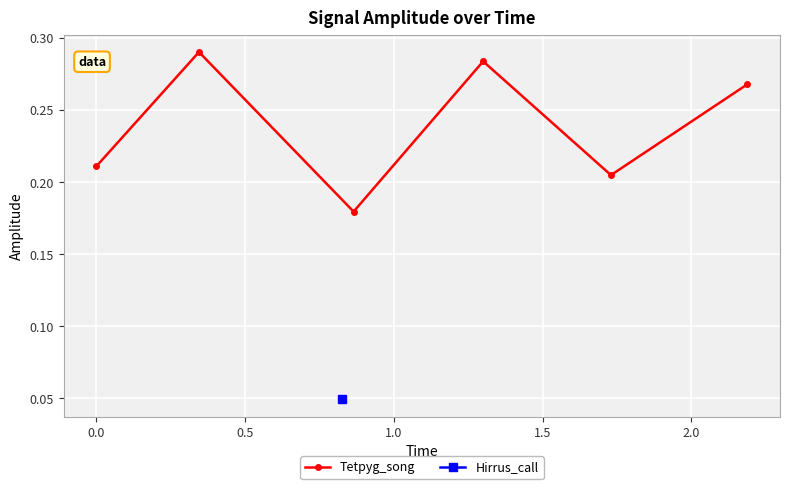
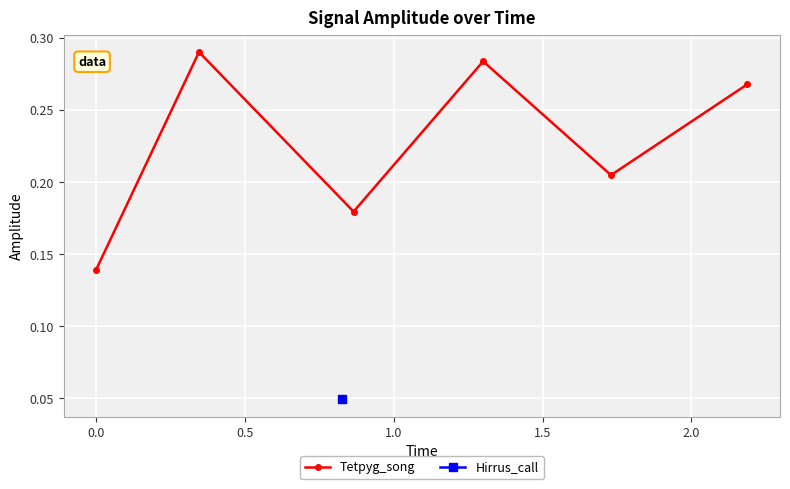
Tetpyg_song, 0.0: 0.211 -> 0.139
